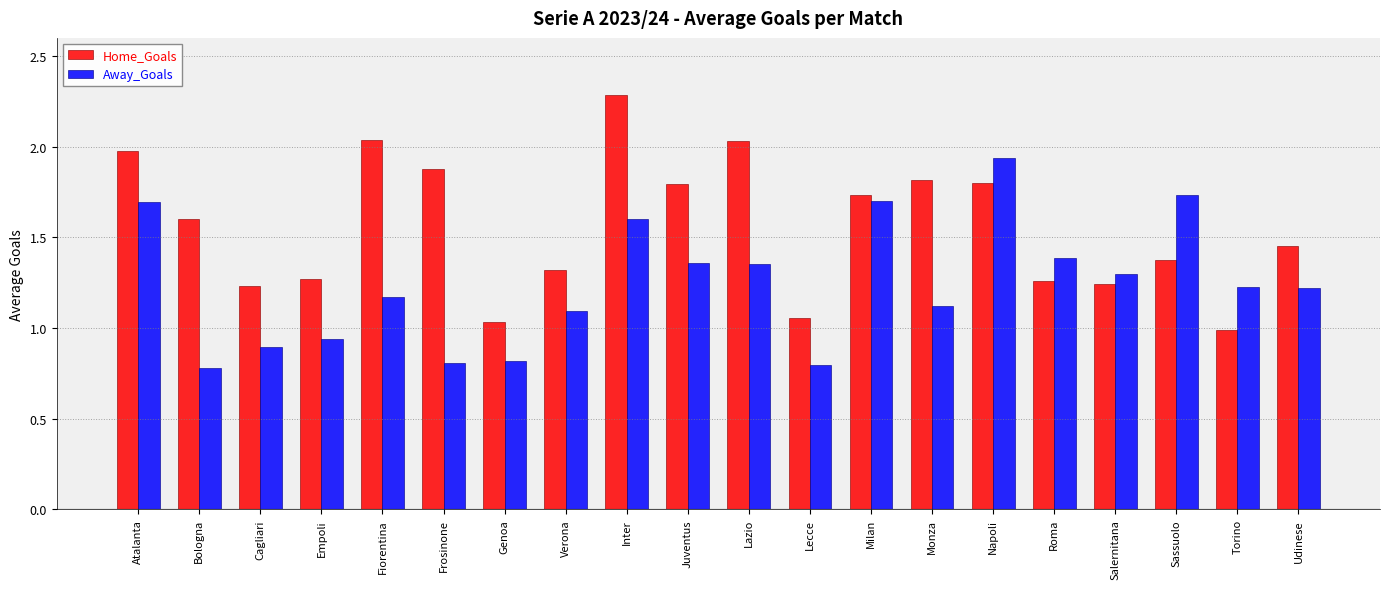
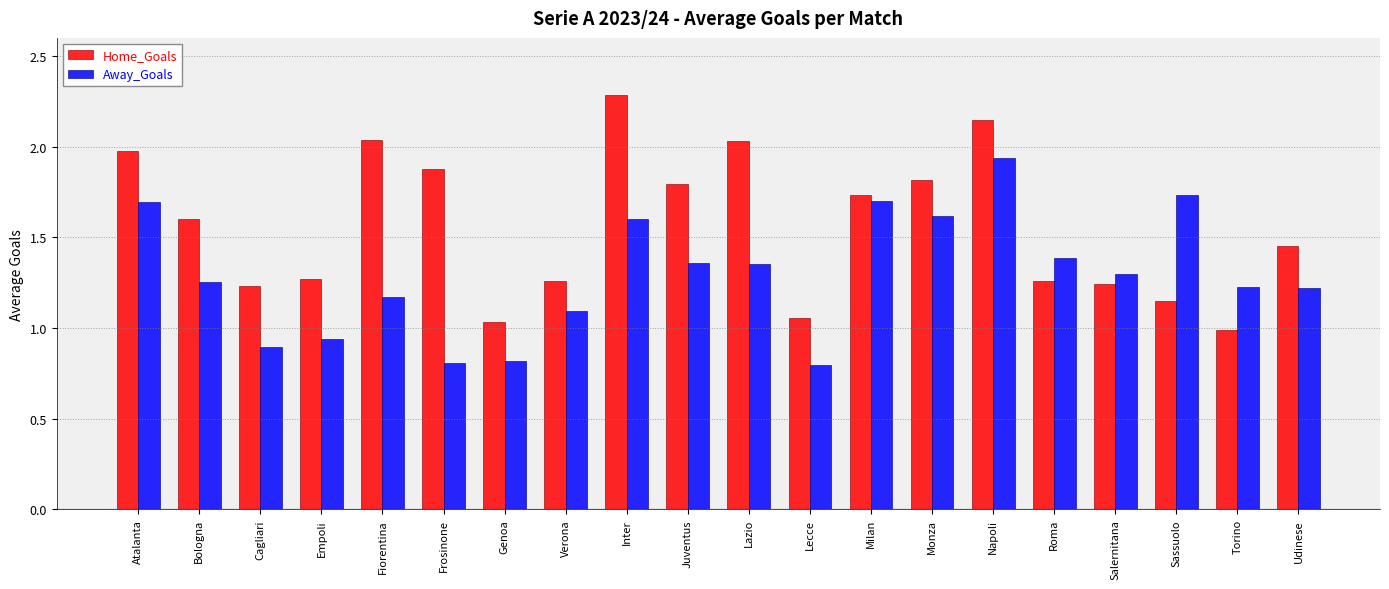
Away_Goals, Bologna: 0.78 -> 1.26
Home_Goals, Verona: 1.32 -> 1.26
Away_Goals, Monza: 1.12 -> 1.62
Home_Goals, Napoli: 1.80 -> 2.15
Home_Goals, Sassuolo: 1.38 -> 1.15
